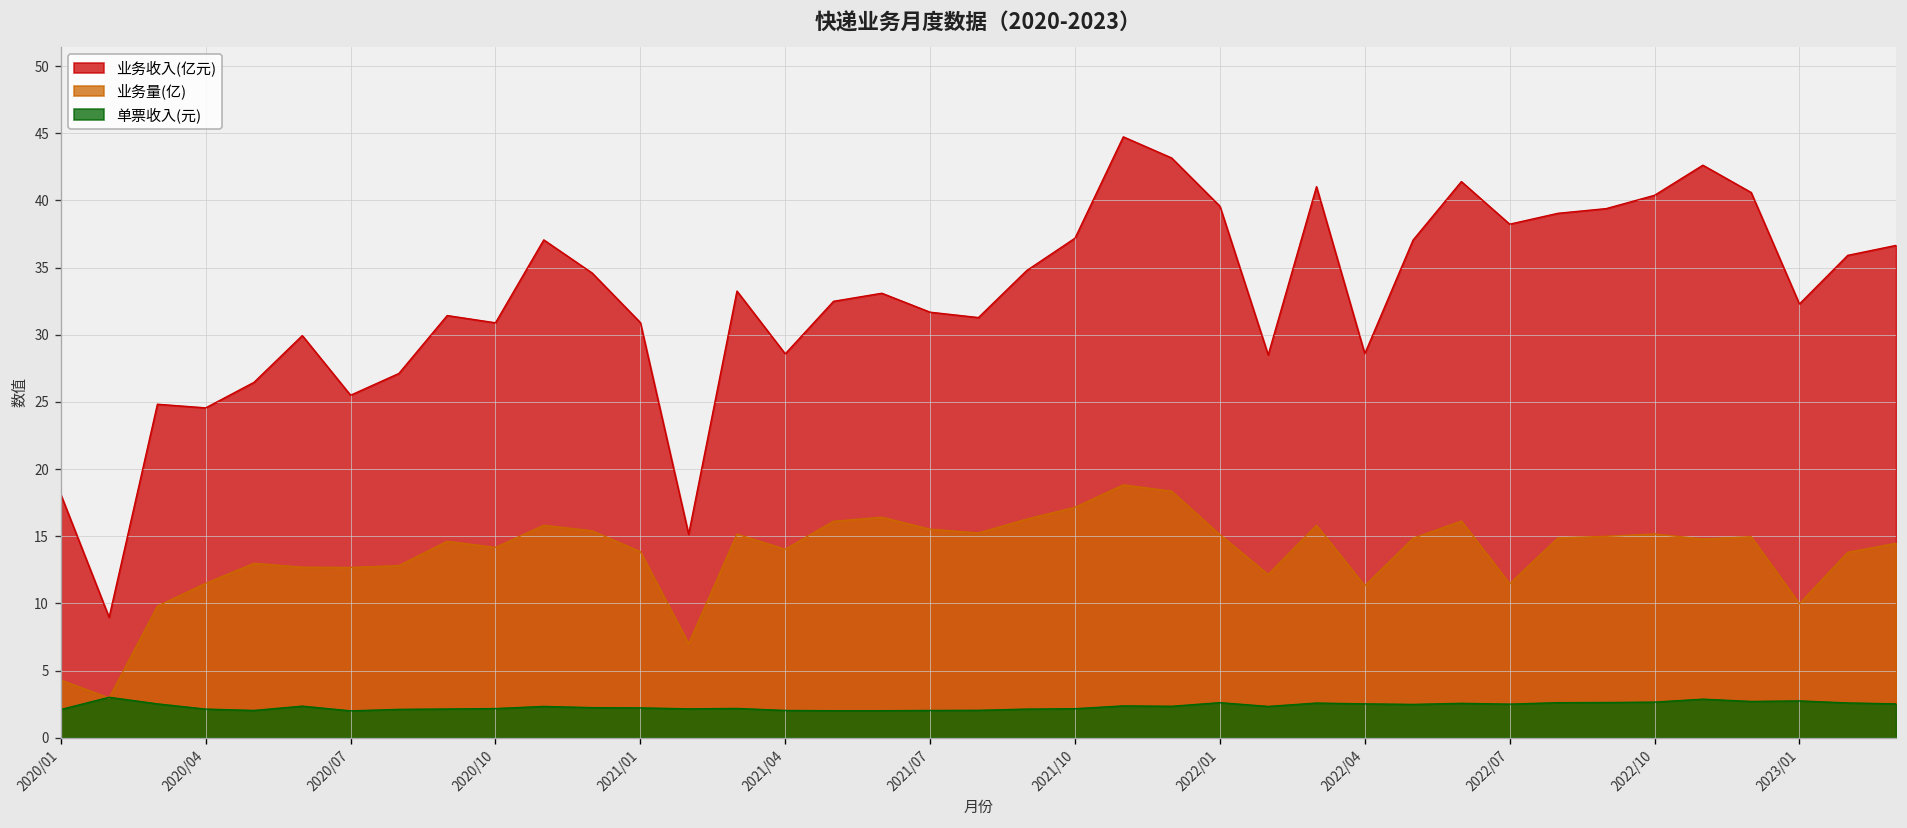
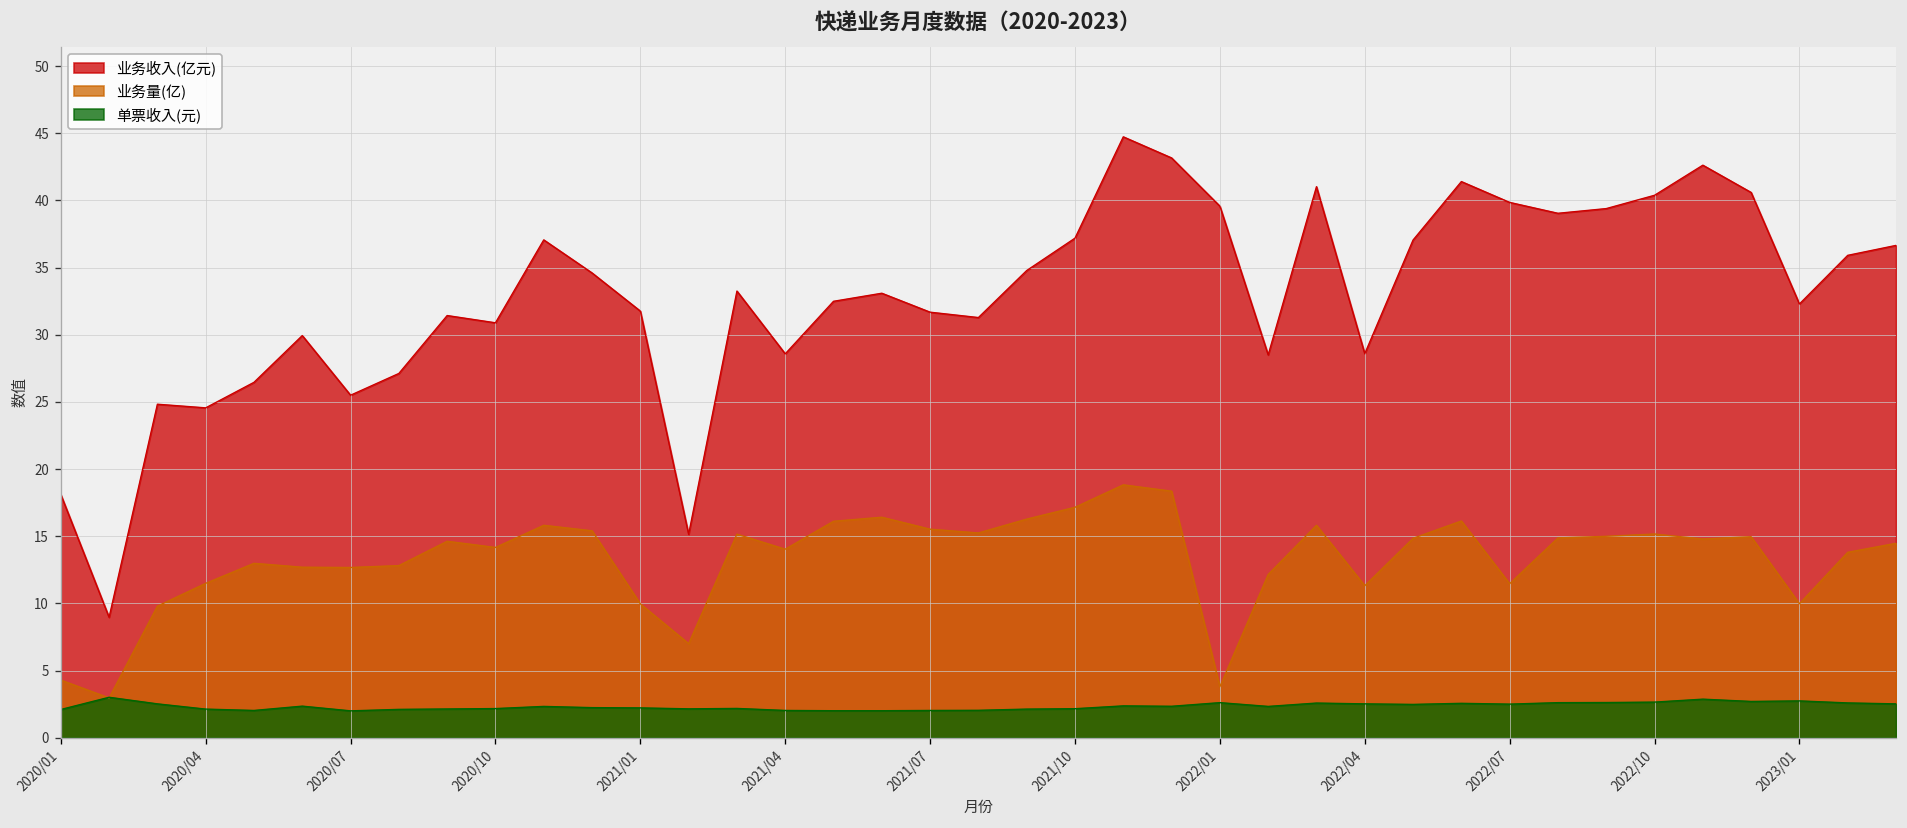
业务收入(亿元), 2021/01: 30.9 -> 31.8
业务量(亿), 2021/01: 13.9 -> 10.0
业务量(亿), 2022/01: 15.1 -> 3.8
业务收入(亿元), 2022/07: 38.2 -> 39.9
